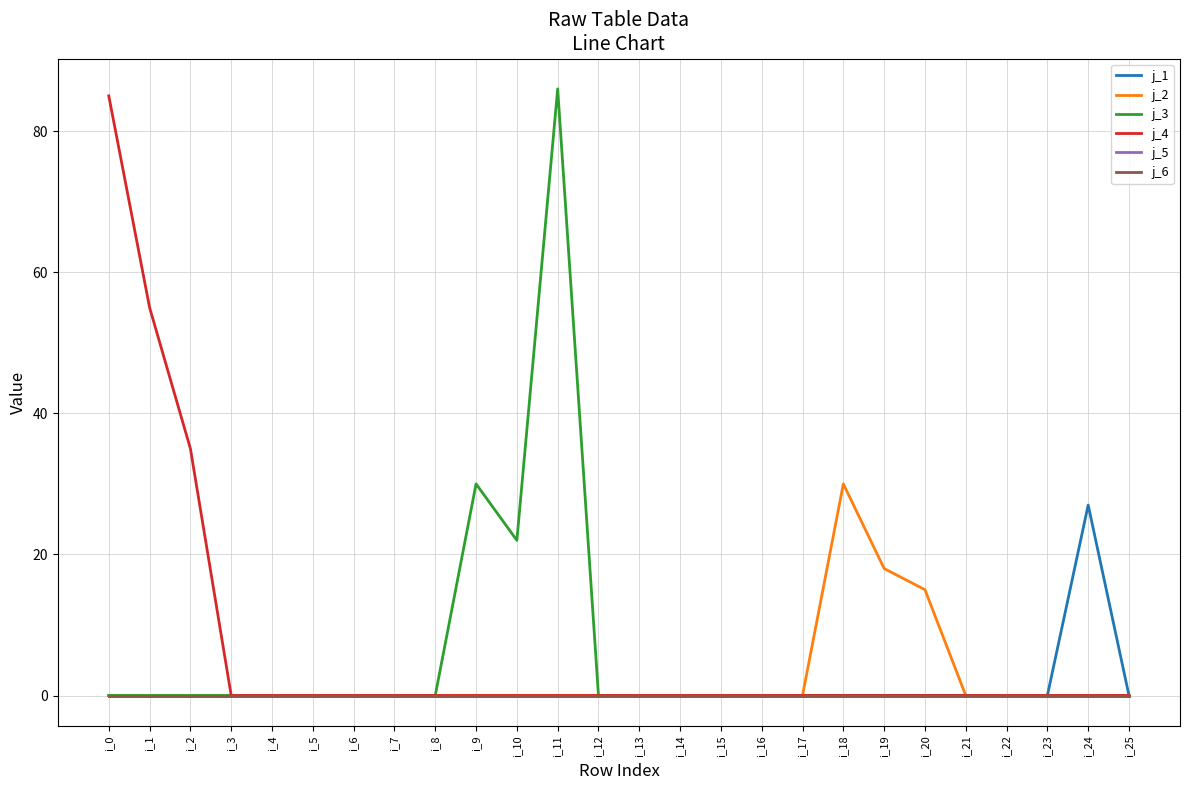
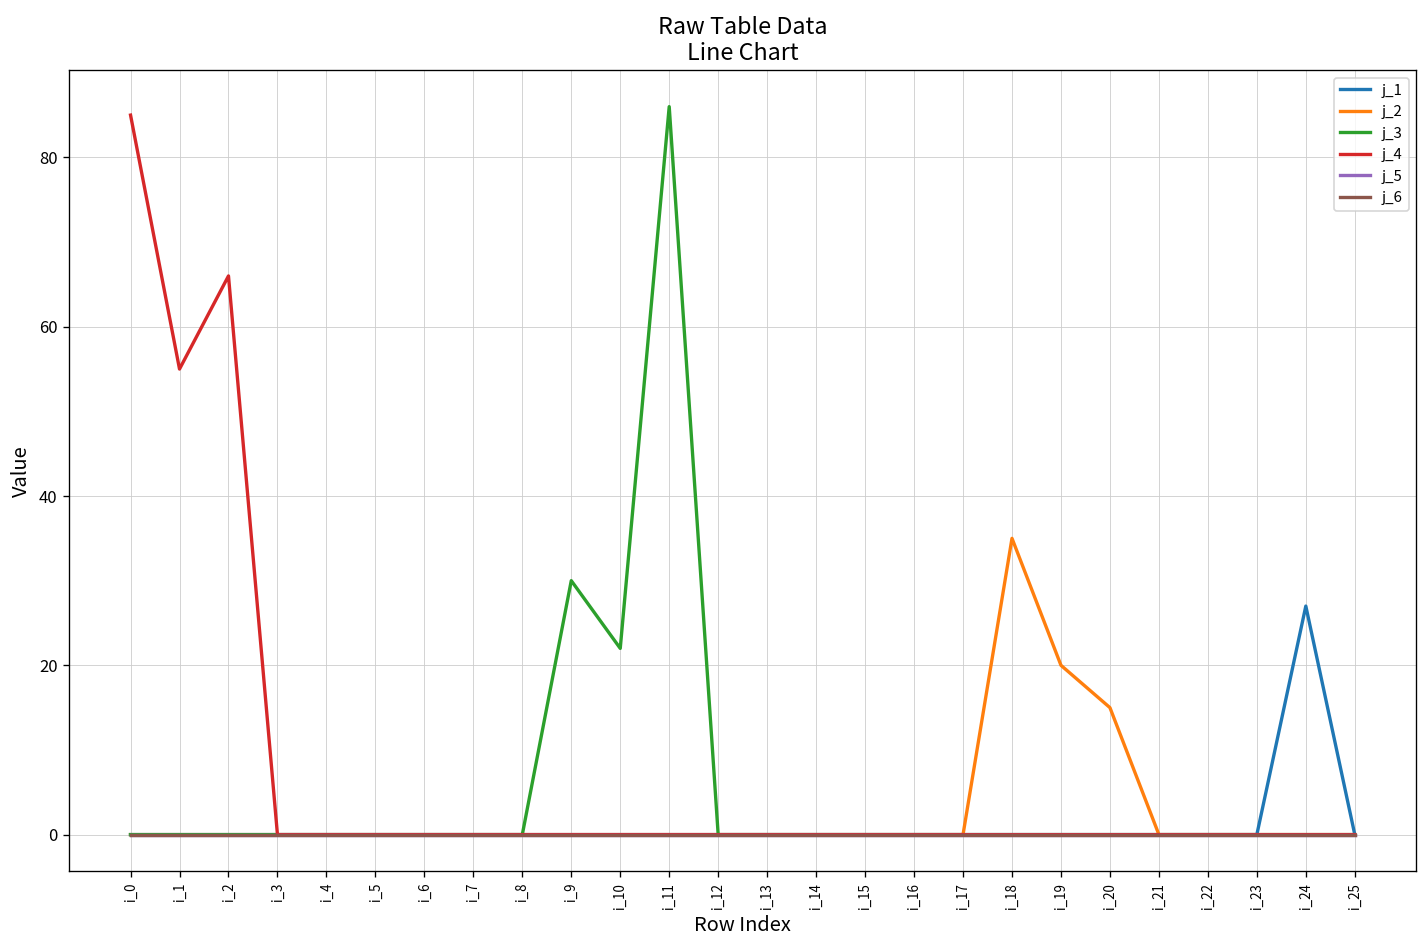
j_4, i_2: 35 -> 66
j_2, i_18: 30 -> 35
j_2, i_19: 18 -> 20
